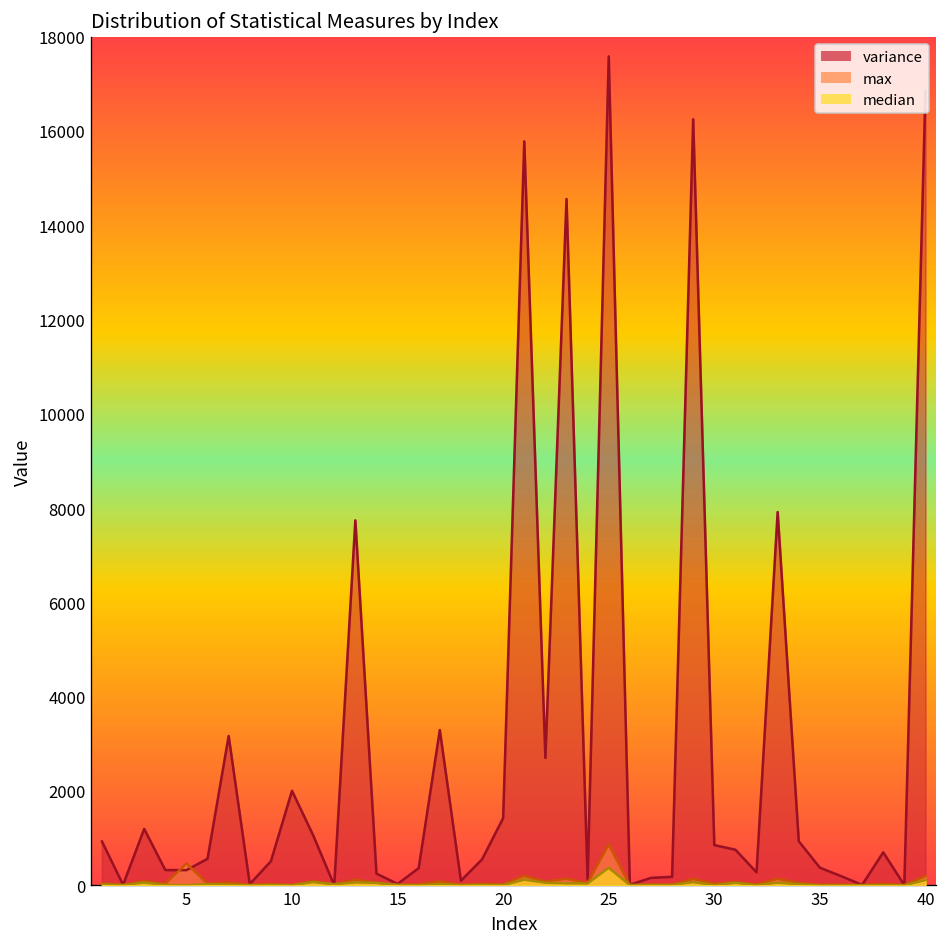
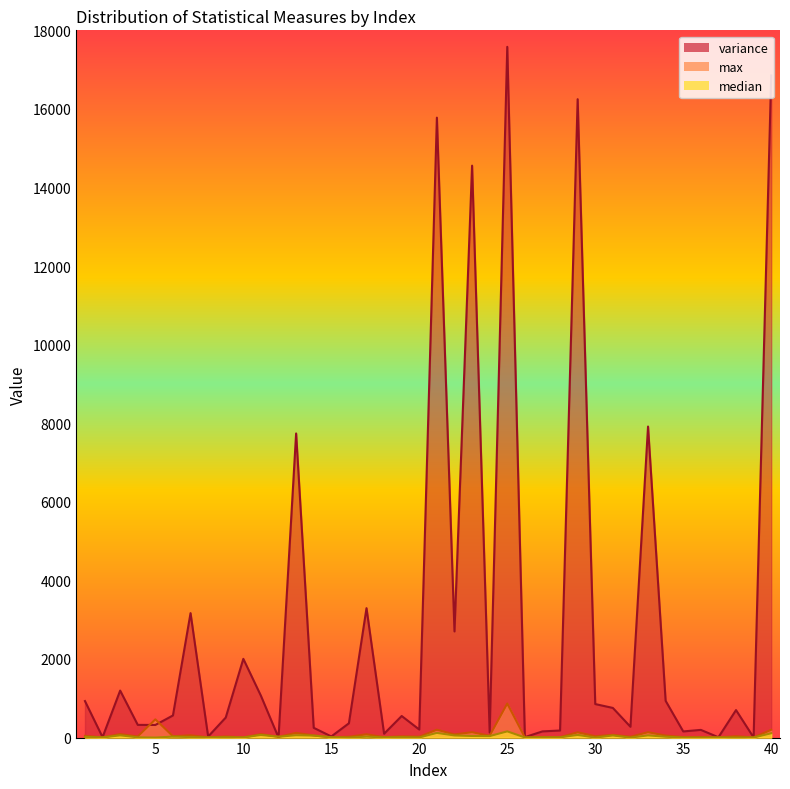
variance, 20: 1400 -> 200
median, 25: 400 -> 200
variance, 35: 400 -> 200
